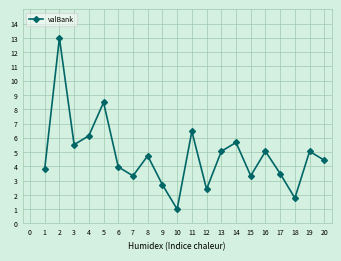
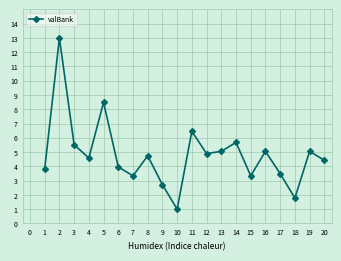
4: 6.1 -> 4.6
12: 2.4 -> 4.9
